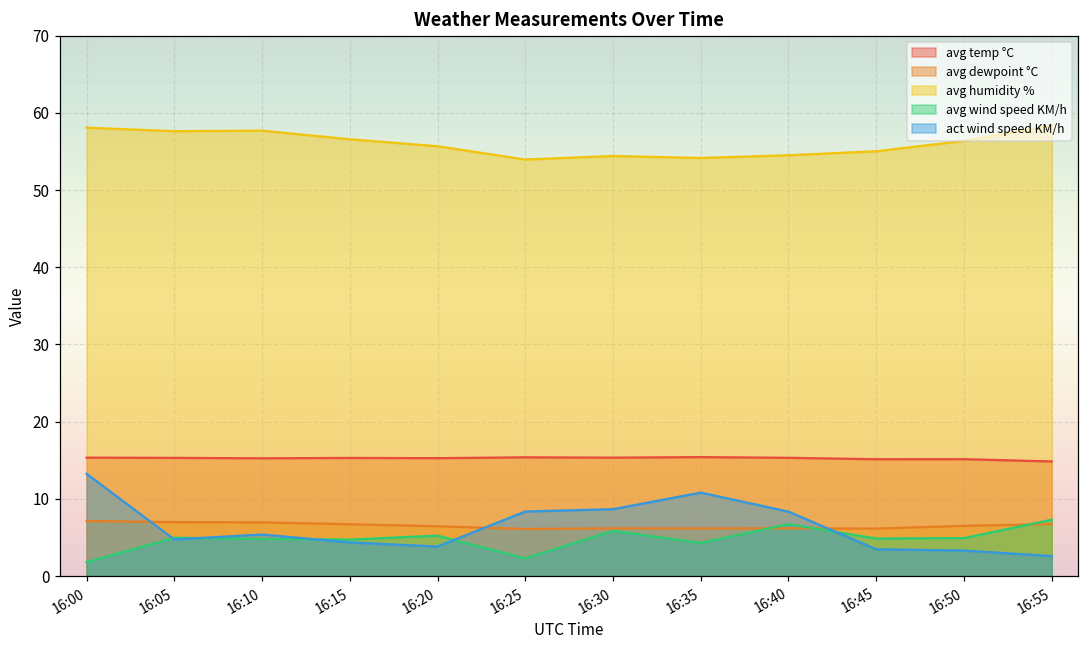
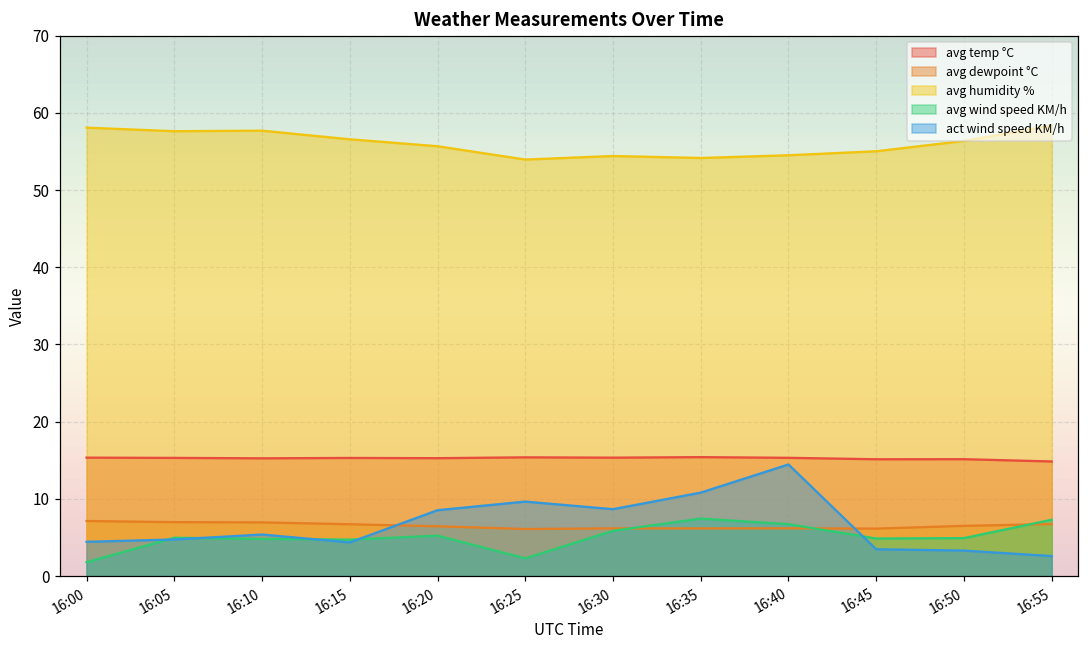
act wind speed KM/h, 16:00: 13 -> 4
act wind speed KM/h, 16:20: 4 -> 9
act wind speed KM/h, 16:25: 8 -> 10
avg wind speed KM/h, 16:35: 4 -> 7
act wind speed KM/h, 16:40: 8 -> 14
